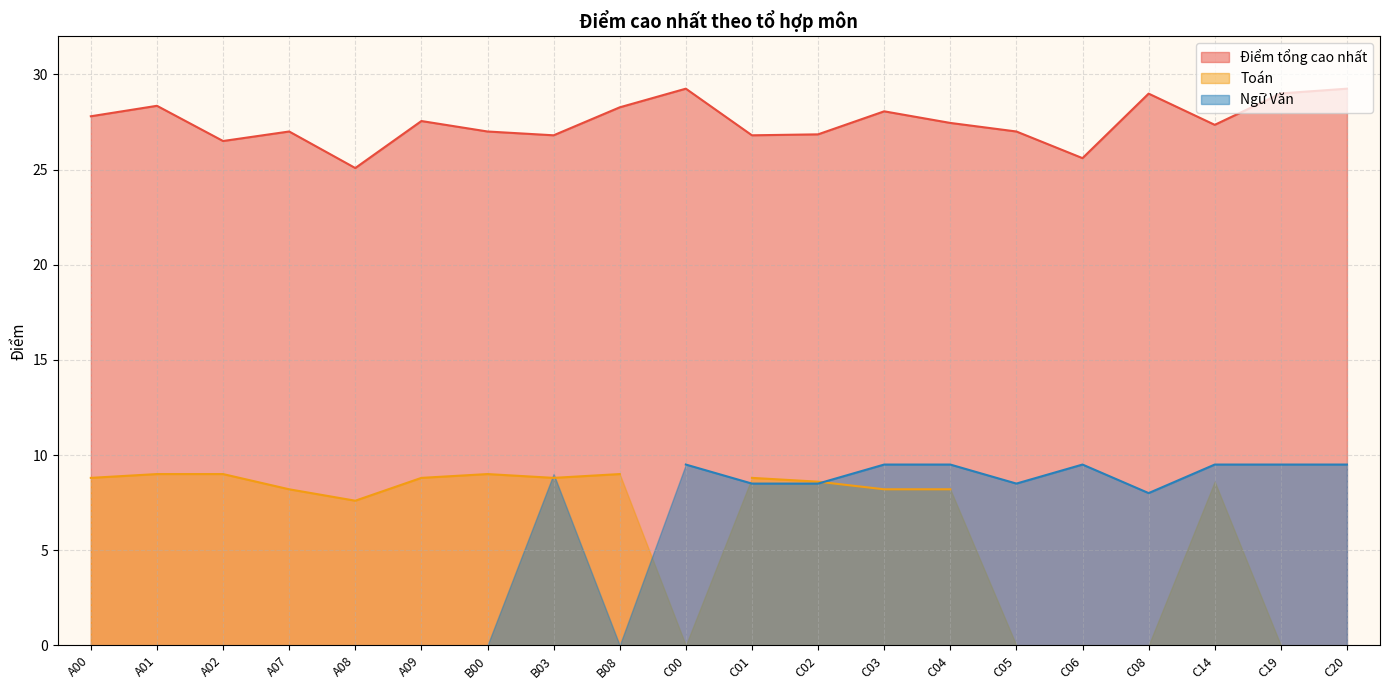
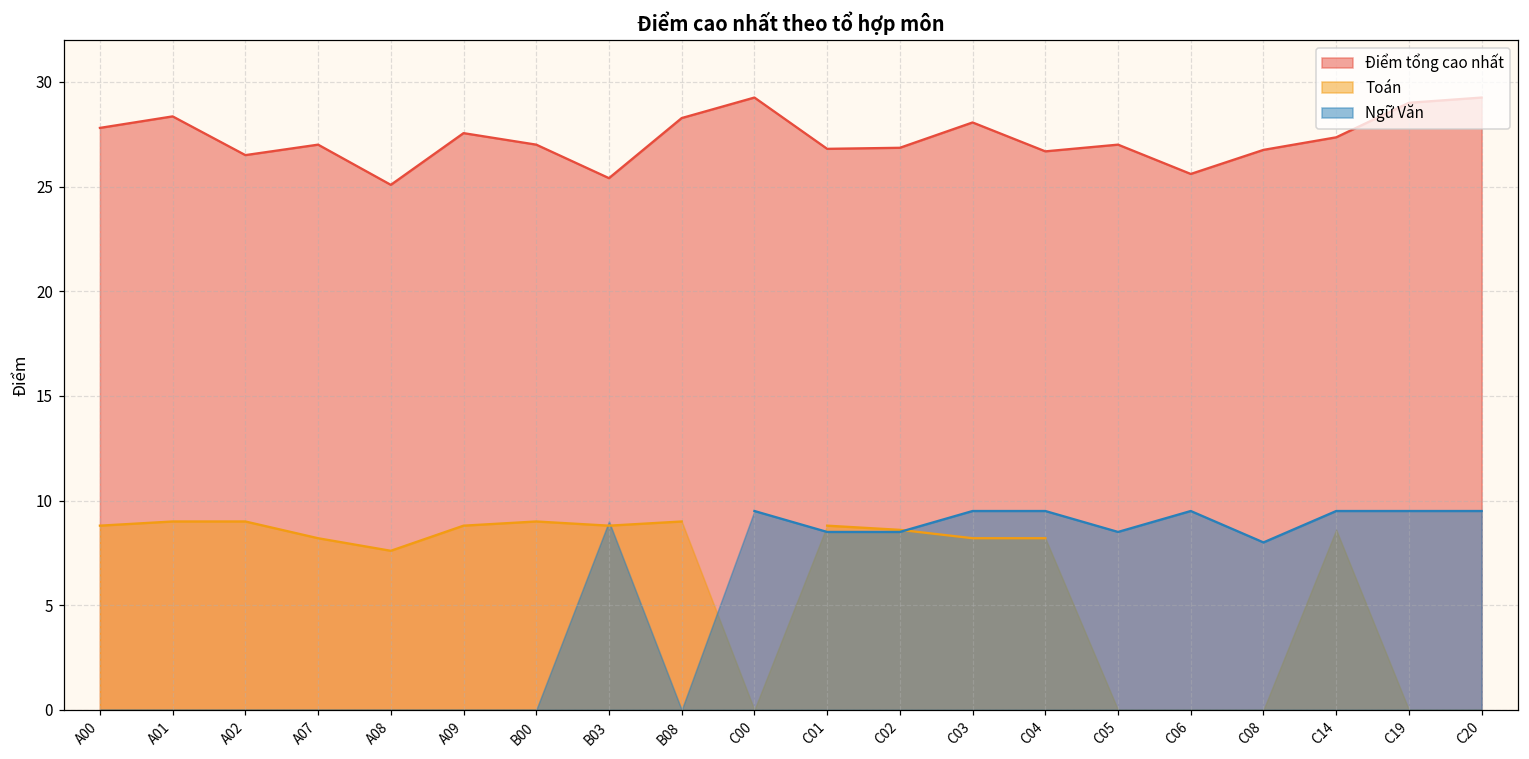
Điểm tổng cao nhất, B03: 26.8 -> 25.4
Điểm tổng cao nhất, C04: 27.5 -> 26.7
Điểm tổng cao nhất, C08: 29.0 -> 26.8
